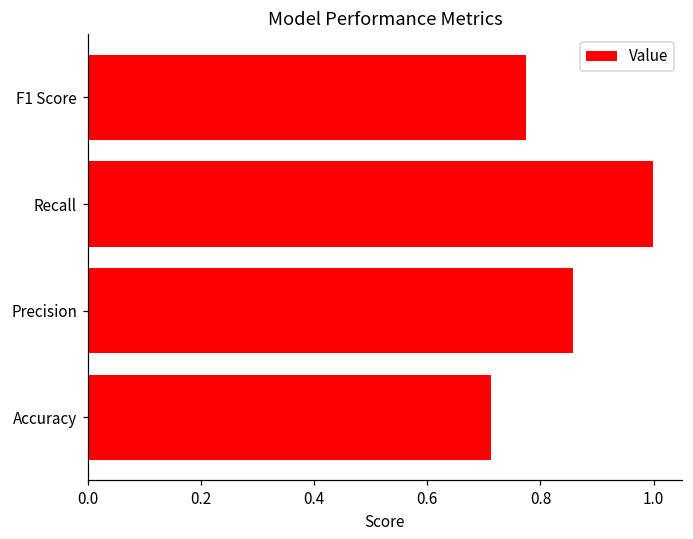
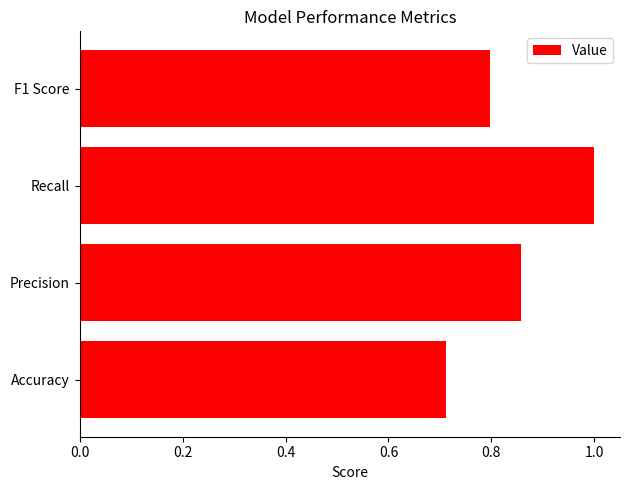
F1 Score: 0.78 -> 0.80
